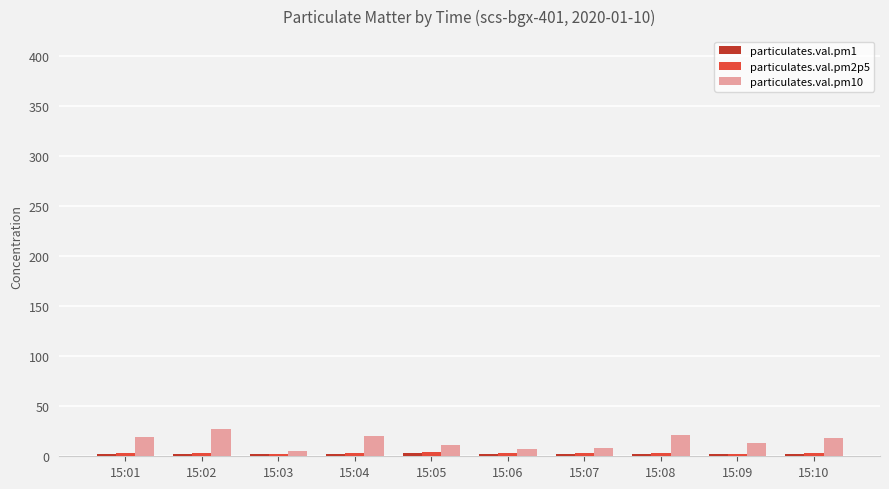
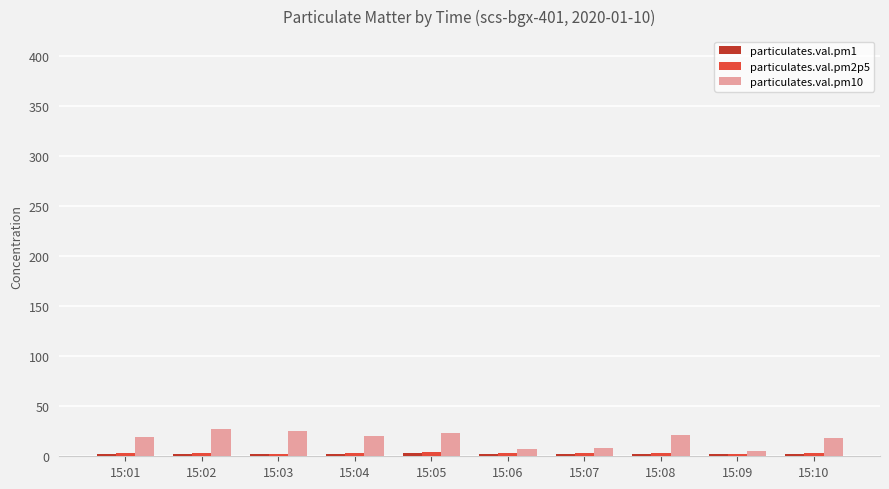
particulates.val.pm10, 15:03: 5 -> 25
particulates.val.pm10, 15:05: 12 -> 24
particulates.val.pm10, 15:09: 13 -> 5
